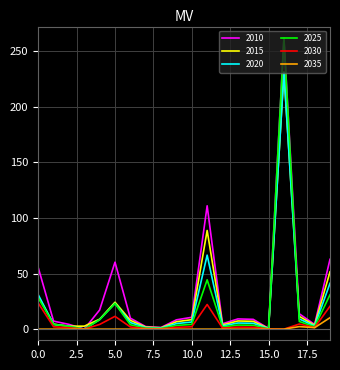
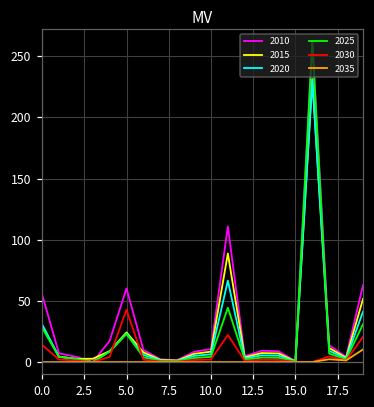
2030, 0.0: 23 -> 14
2030, 5.0: 12 -> 43
